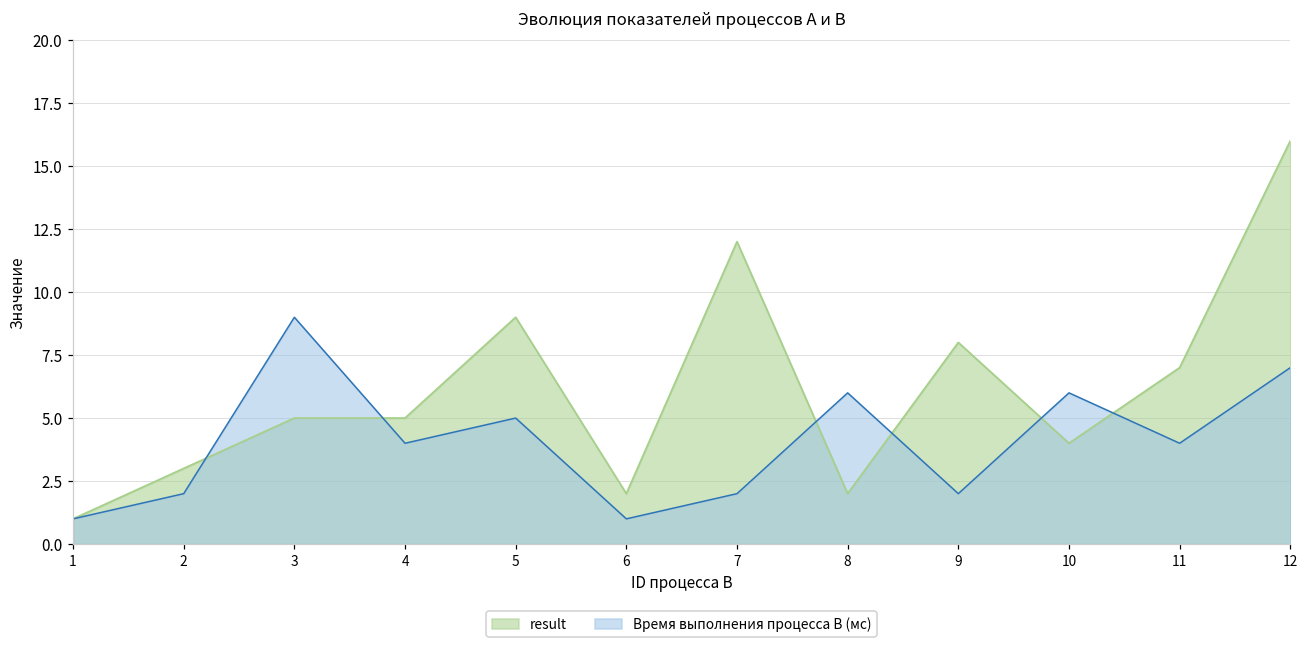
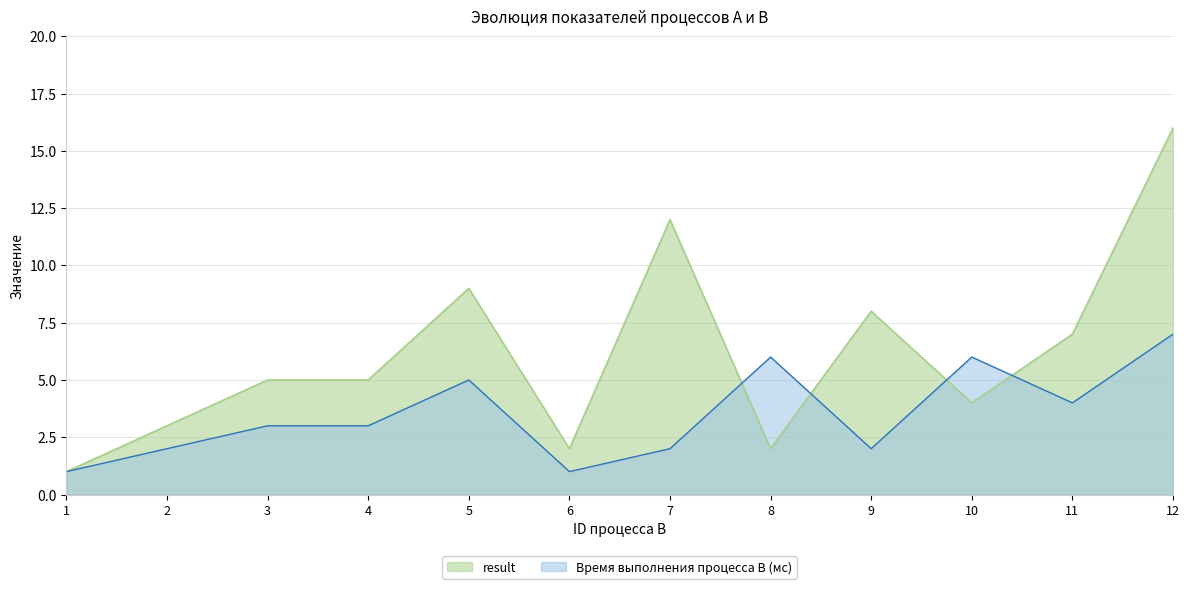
Время выполнения процесса B (мс), 3: 9 -> 3
Время выполнения процесса B (мс), 4: 4 -> 3
